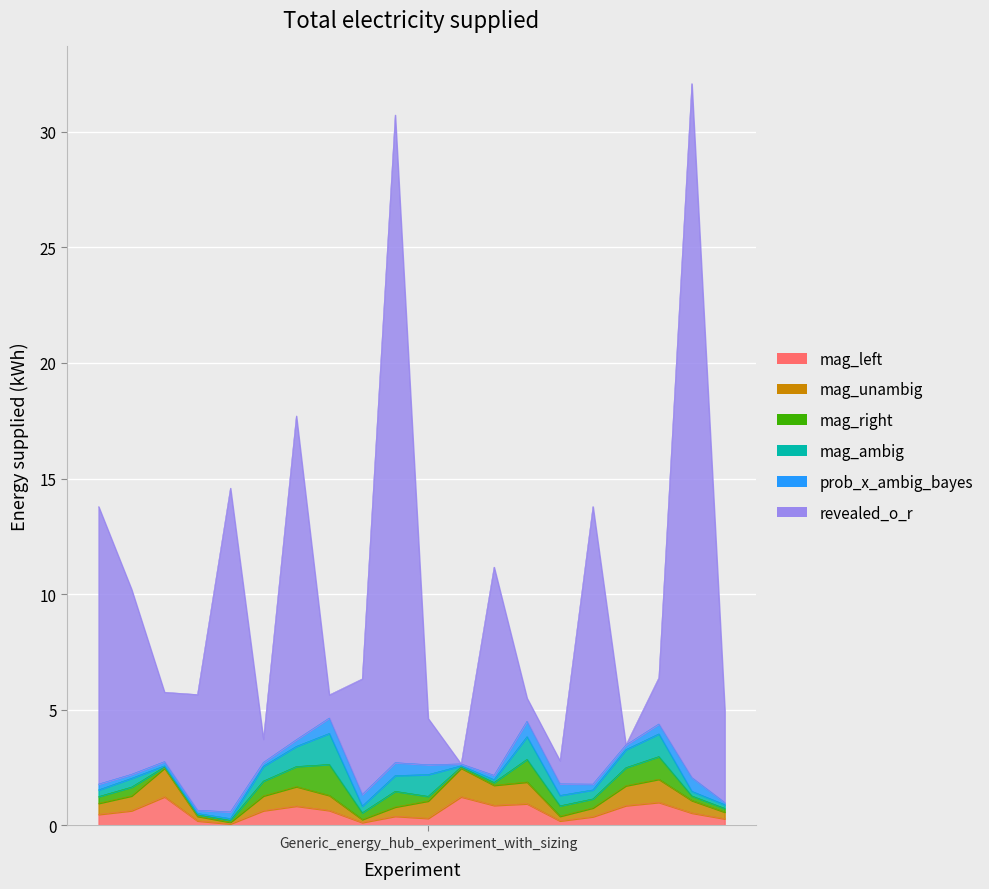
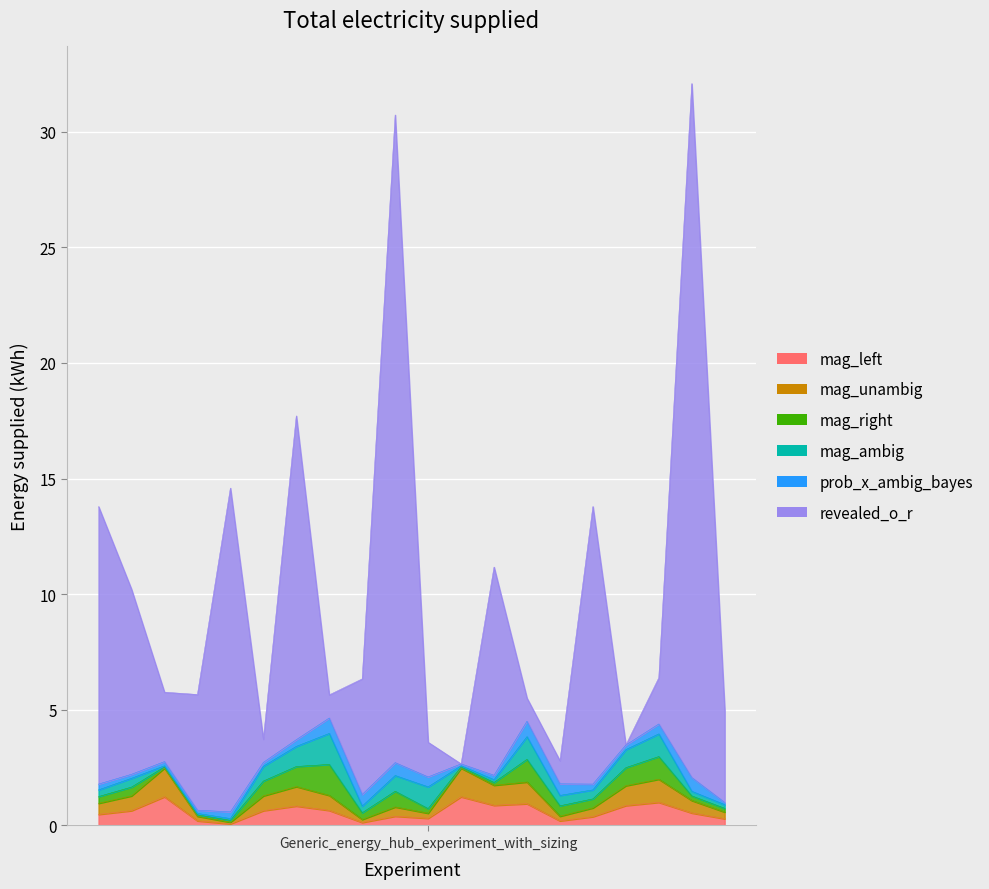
mag_unambig, Generic_energy_hub_experiment_with_sizing: 0.8 -> 0.2
revealed_o_r, Generic_energy_hub_experiment_with_sizing: 2.0 -> 1.5
